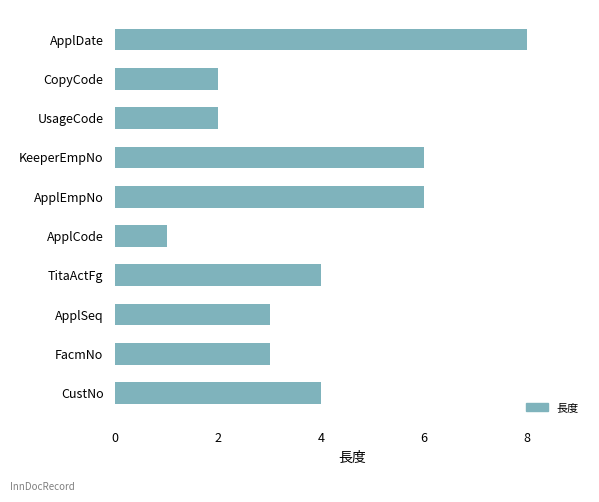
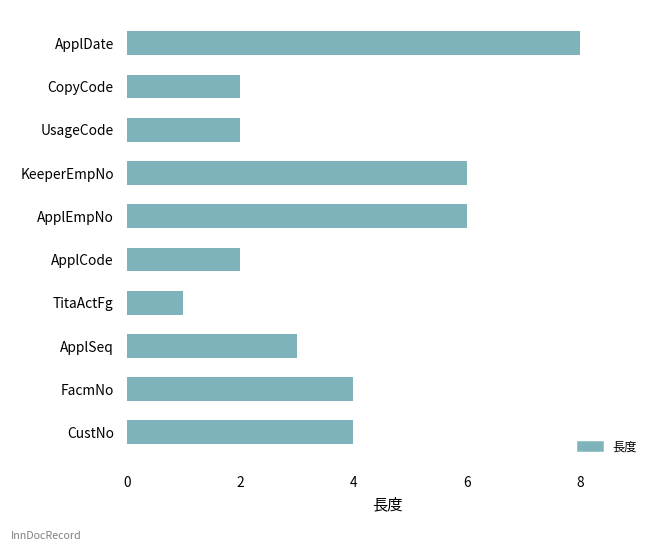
ApplCode: 1 -> 2
TitaActFg: 4 -> 1
FacmNo: 3 -> 4
